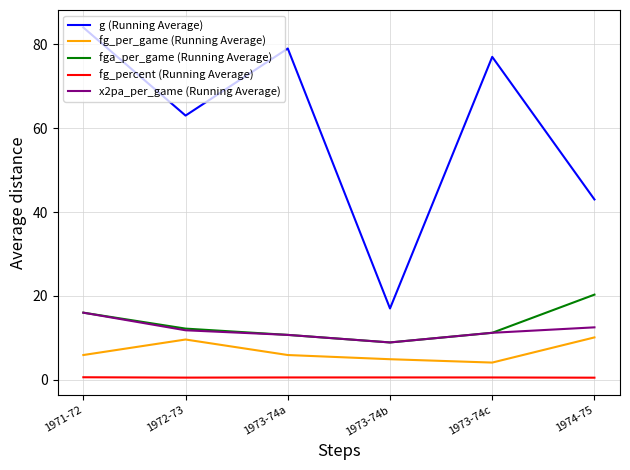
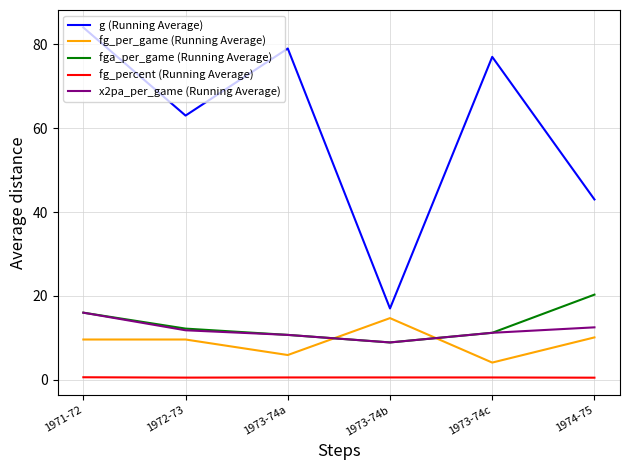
fg_per_game (Running Average), 1971-72: 6 -> 10
fg_per_game (Running Average), 1973-74b: 5 -> 15
